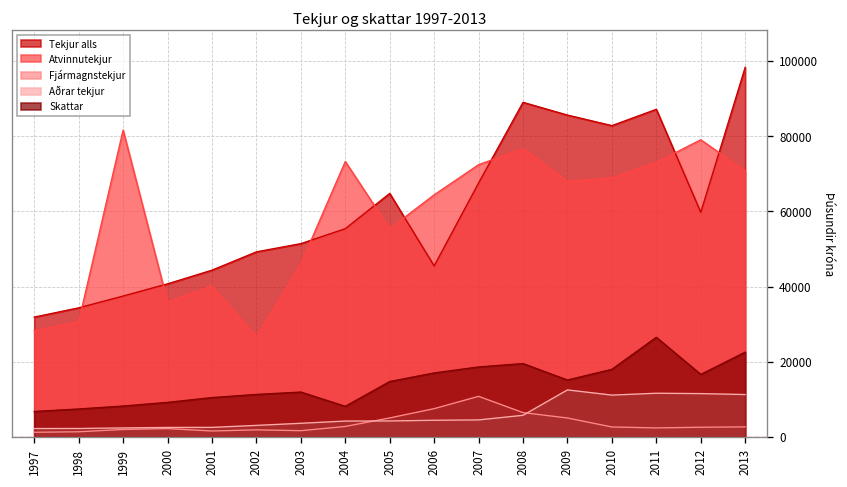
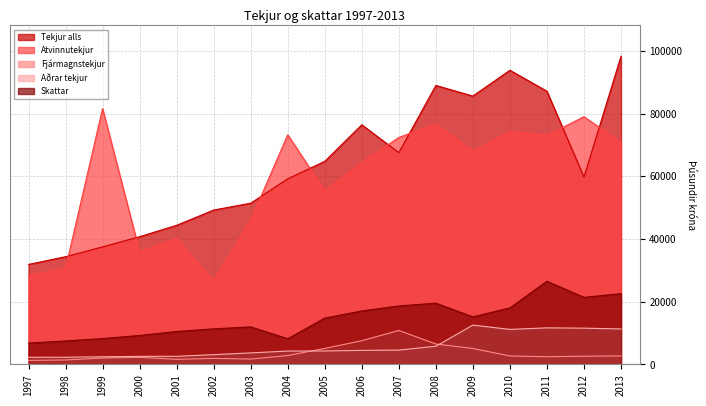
Tekjur alls, 2004: 55000 -> 59000
Tekjur alls, 2006: 46000 -> 76000
Tekjur alls, 2010: 83000 -> 94000
Atvinnutekjur, 2010: 69000 -> 74000
Skattar, 2012: 17000 -> 21000
